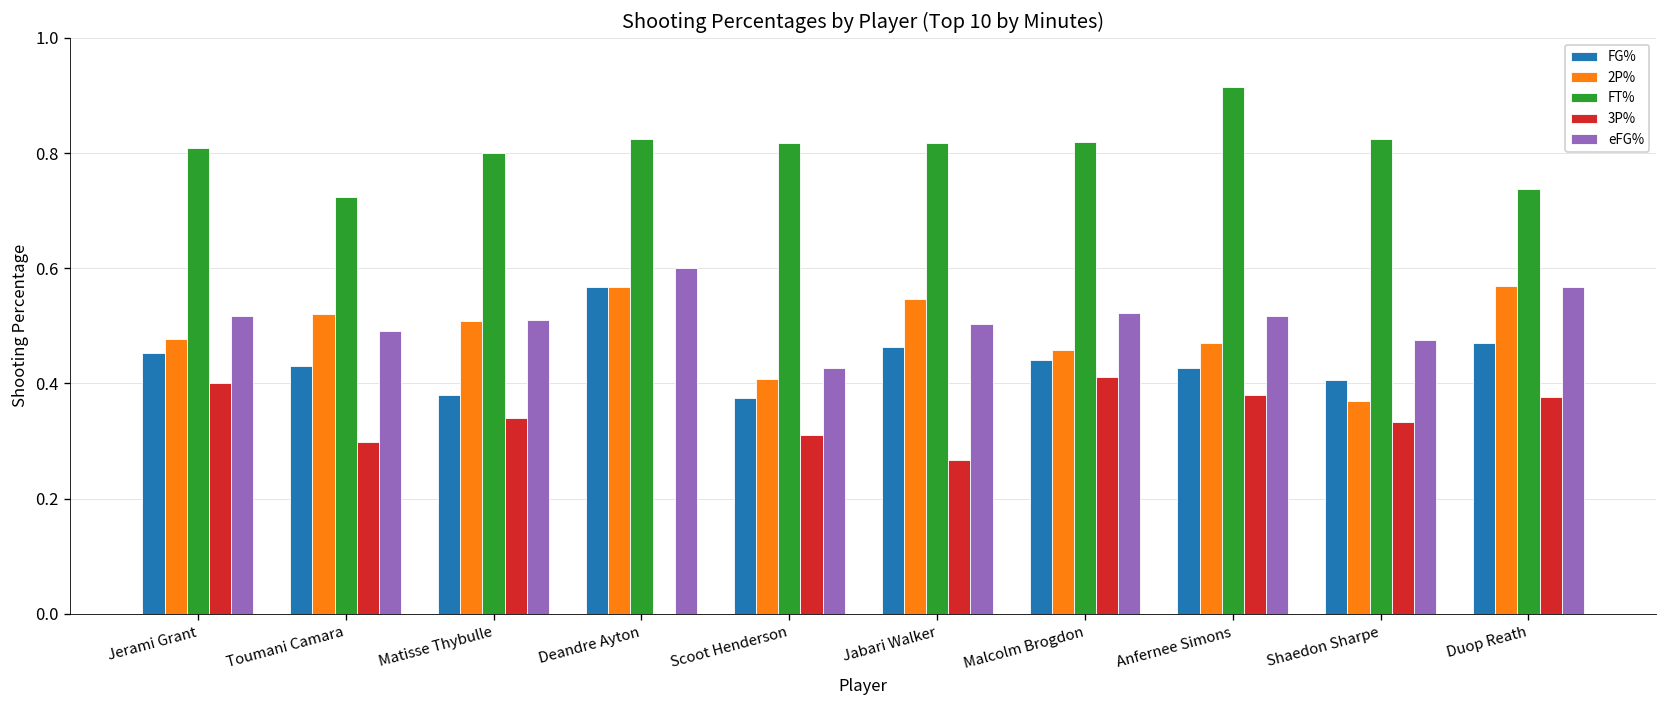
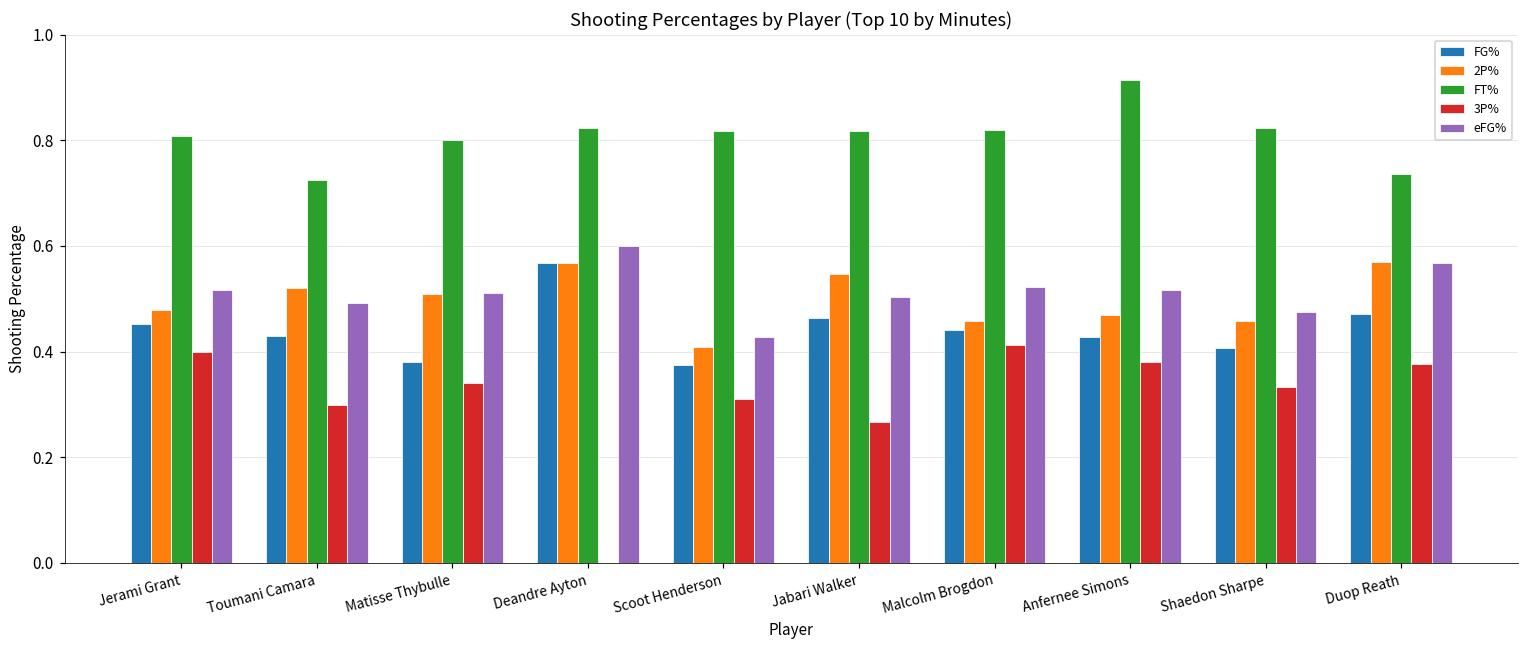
2P%, Shaedon Sharpe: 0.37 -> 0.46
